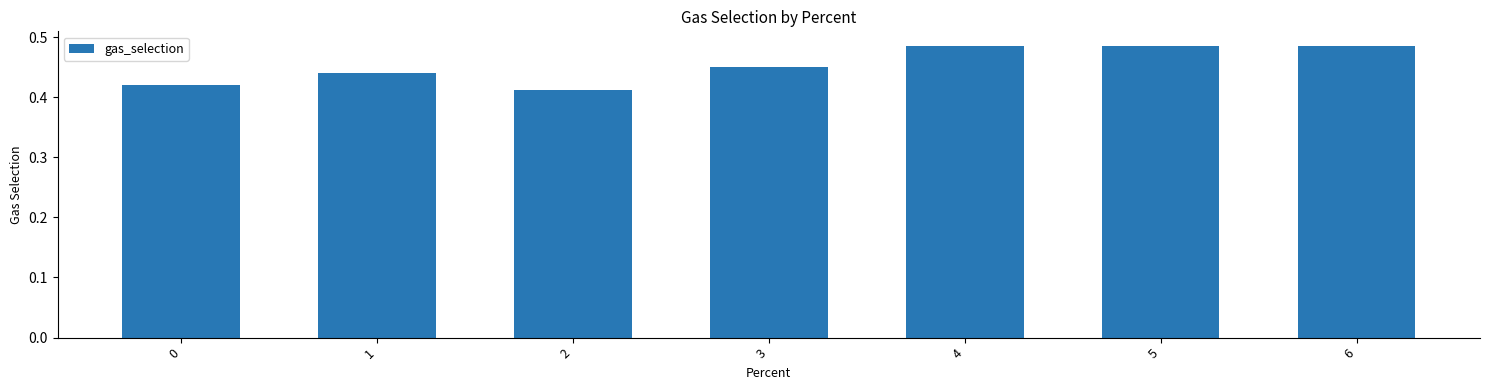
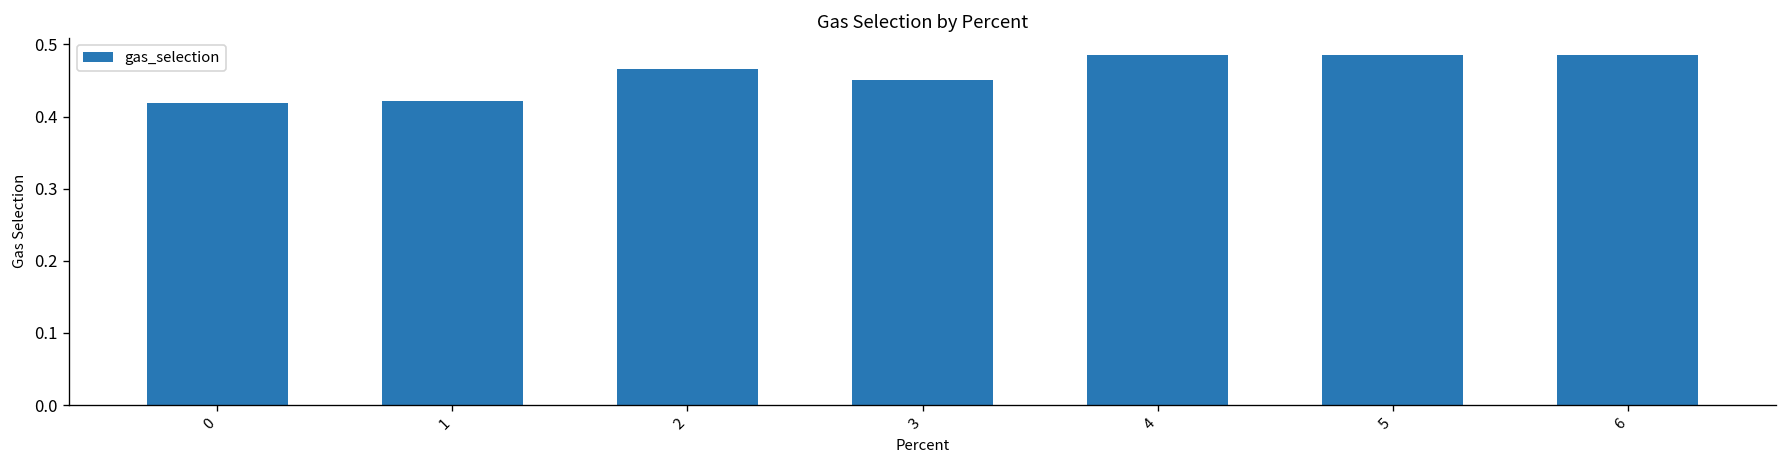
1: 0.44 -> 0.42
2: 0.41 -> 0.47
